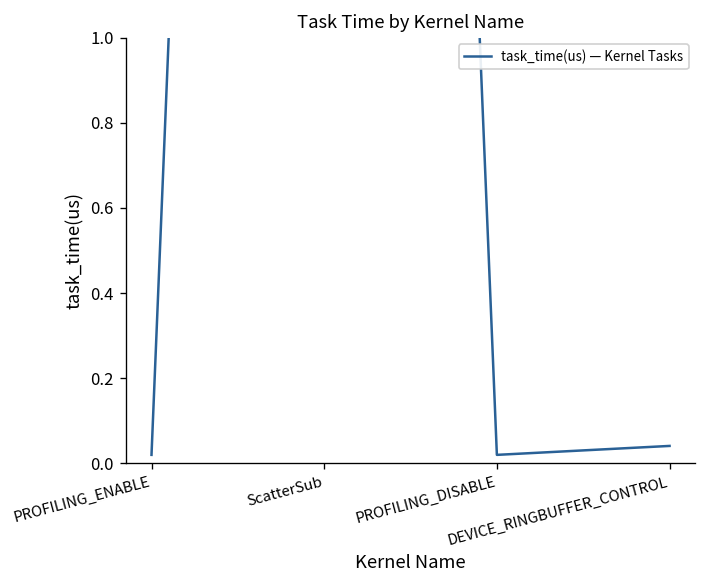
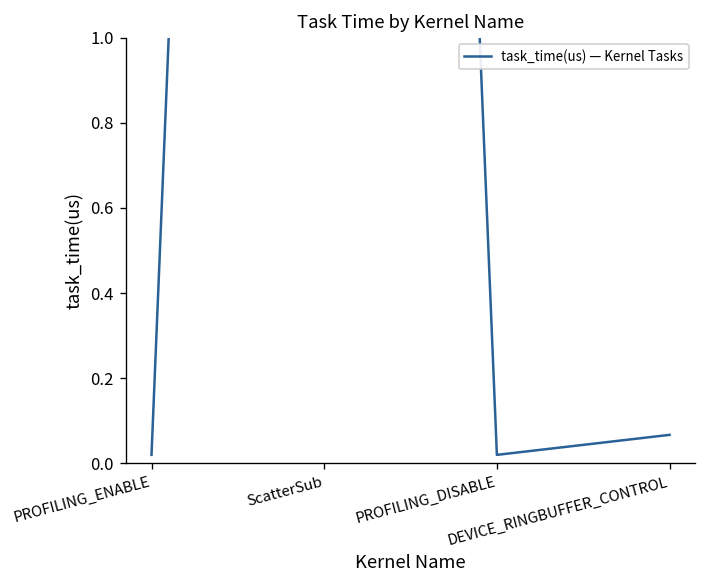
DEVICE_RINGBUFFER_CONTROL: 0.04 -> 0.07
